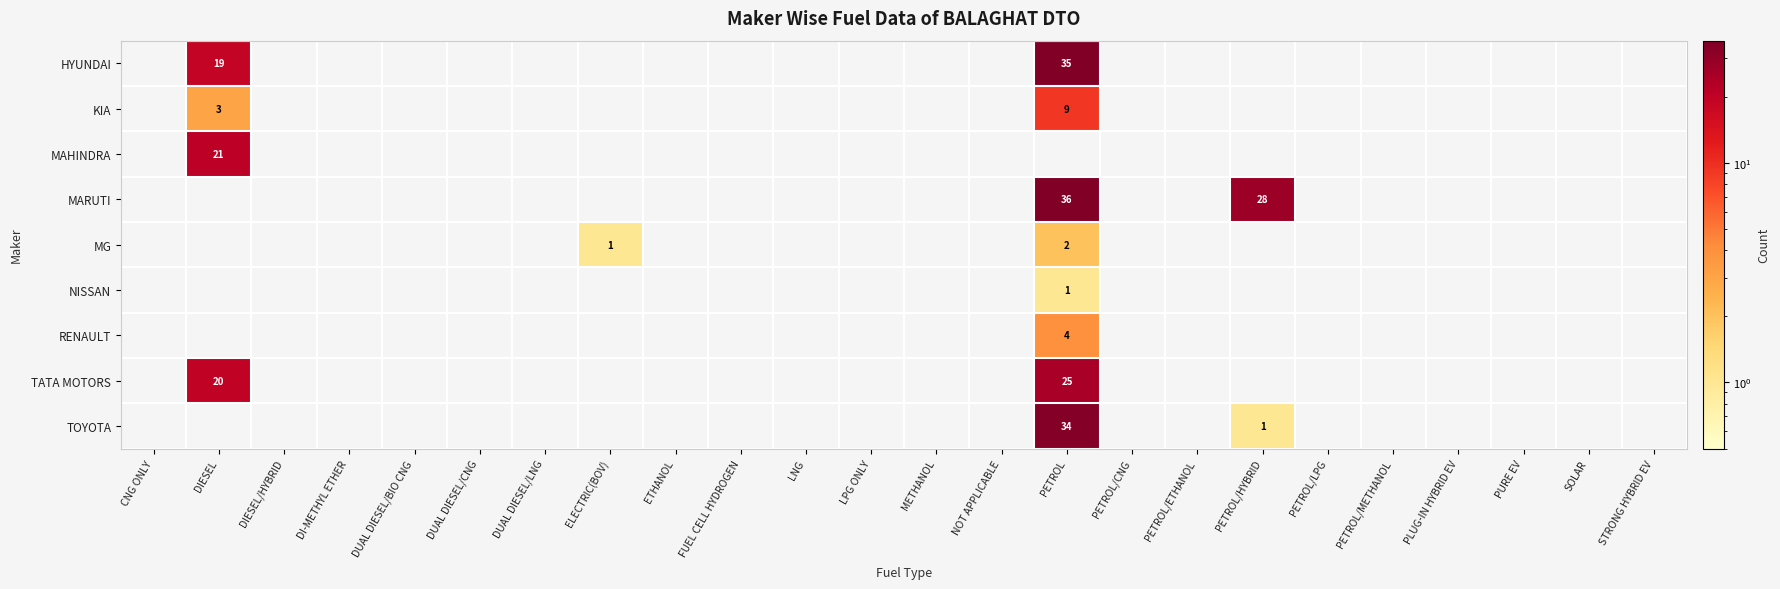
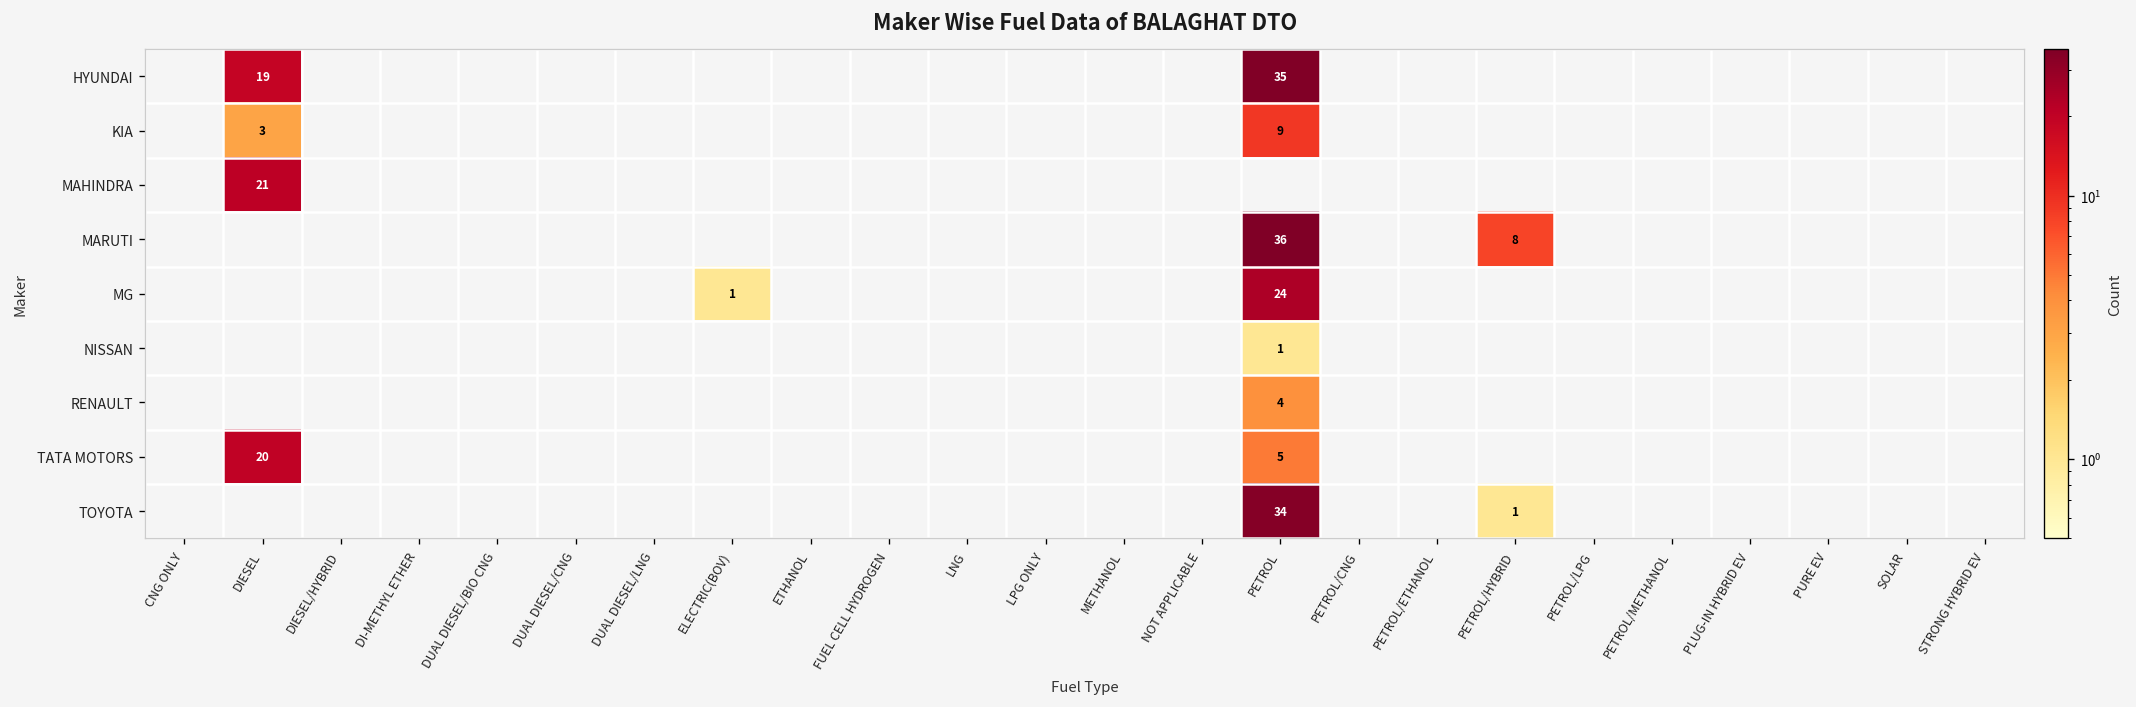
MARUTI, PETROL/HYBRID: 28 -> 8
MG, PETROL: 2 -> 24
TATA MOTORS, PETROL: 25 -> 5
